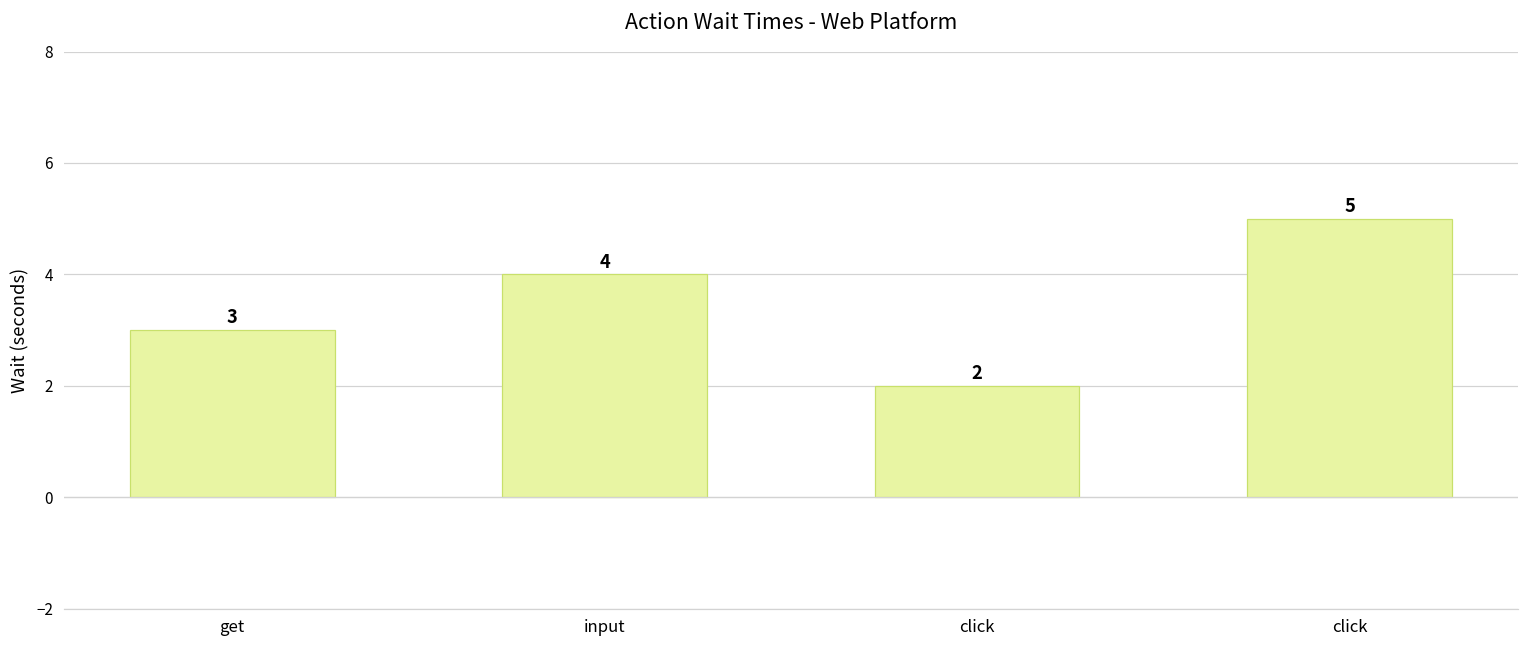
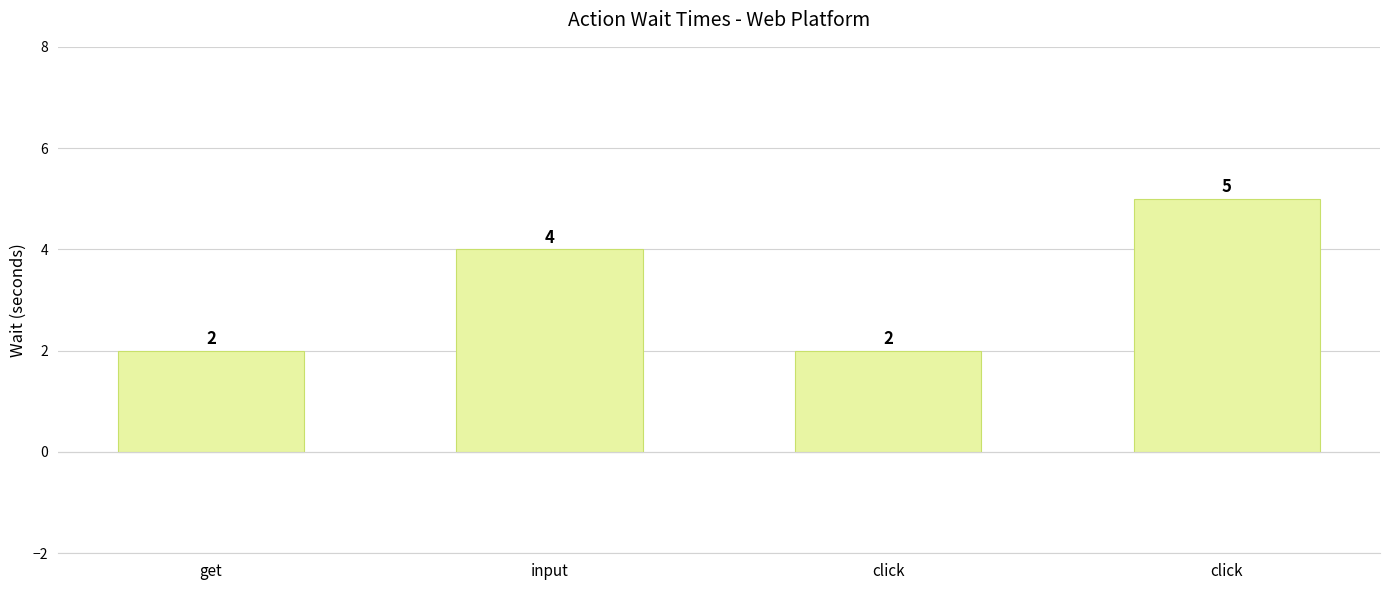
get: 3 -> 2
